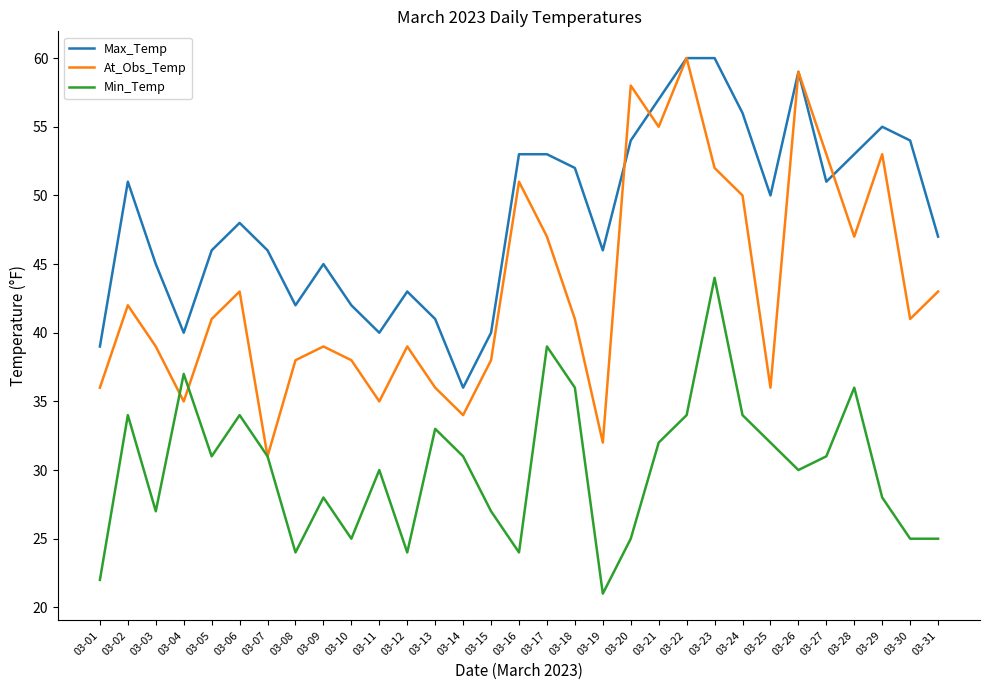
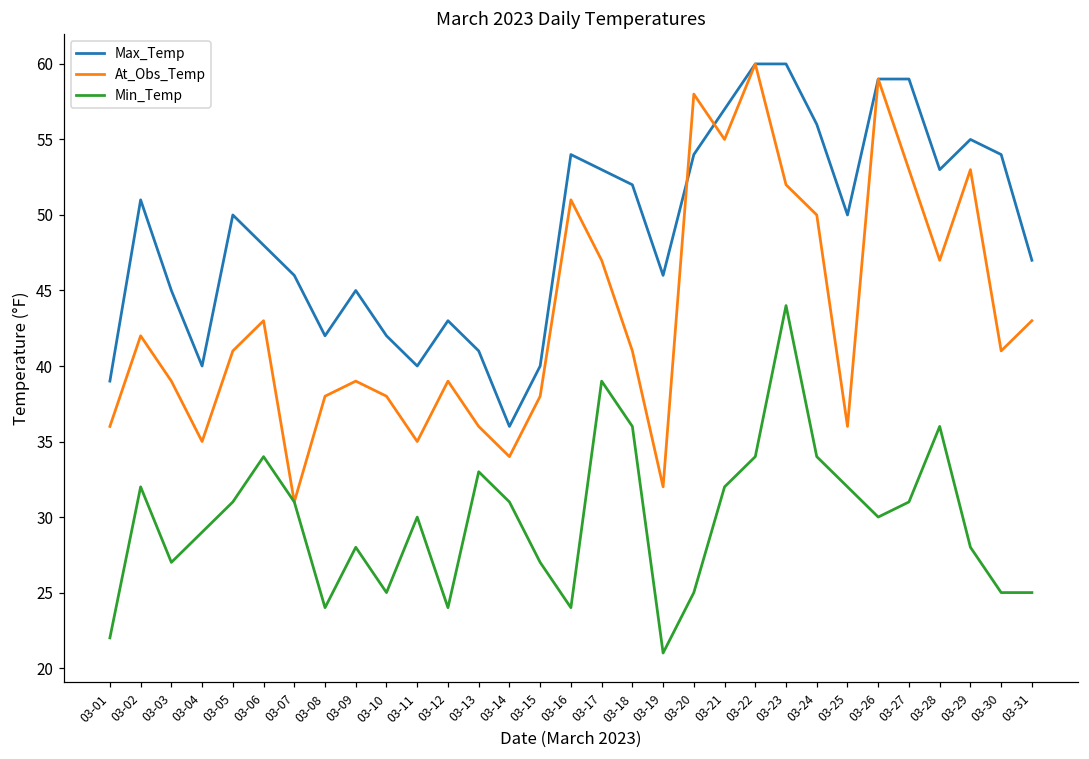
Min_Temp, 03-02: 34 -> 32
Min_Temp, 03-04: 37 -> 29
Max_Temp, 03-05: 46 -> 50
Max_Temp, 03-16: 53 -> 54
Max_Temp, 03-27: 51 -> 59
